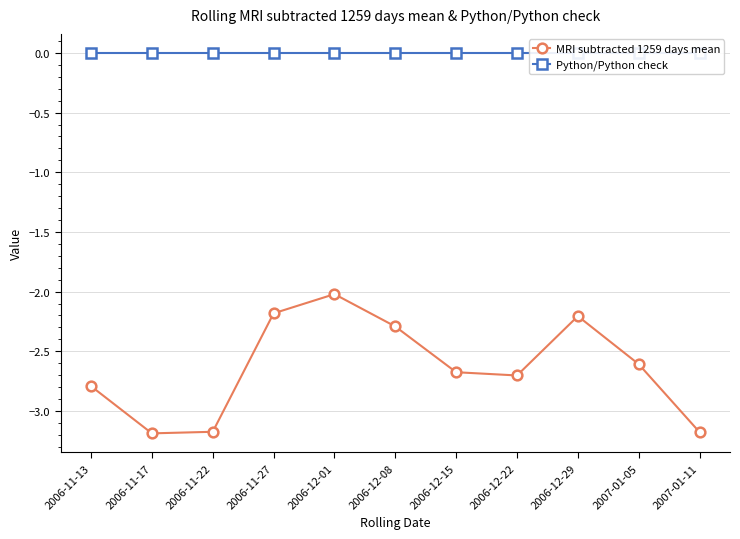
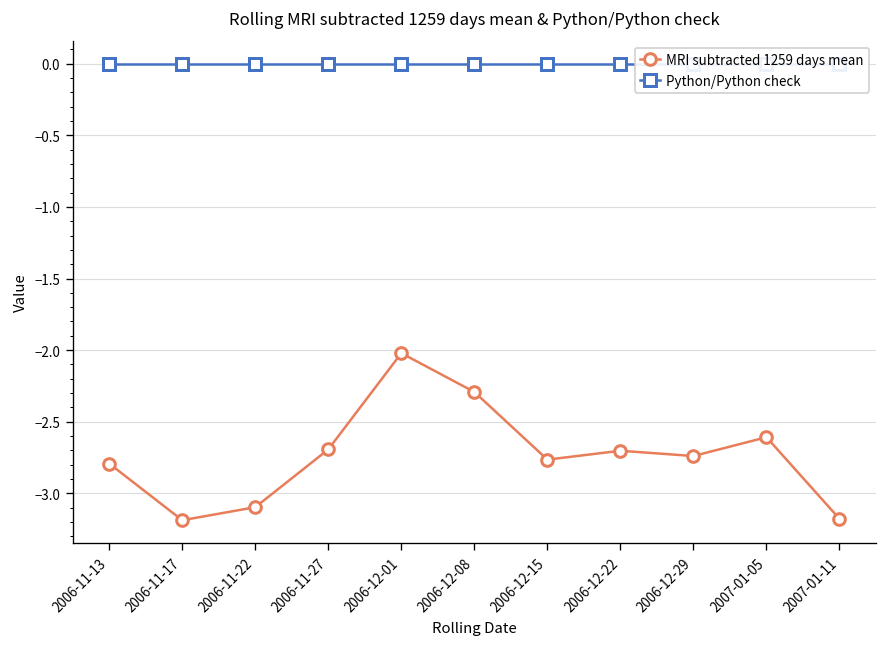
MRI subtracted 1259 days mean, 2006-11-22: -3.17 -> -3.10
MRI subtracted 1259 days mean, 2006-11-27: -2.18 -> -2.69
MRI subtracted 1259 days mean, 2006-12-15: -2.68 -> -2.76
MRI subtracted 1259 days mean, 2006-12-29: -2.21 -> -2.74
